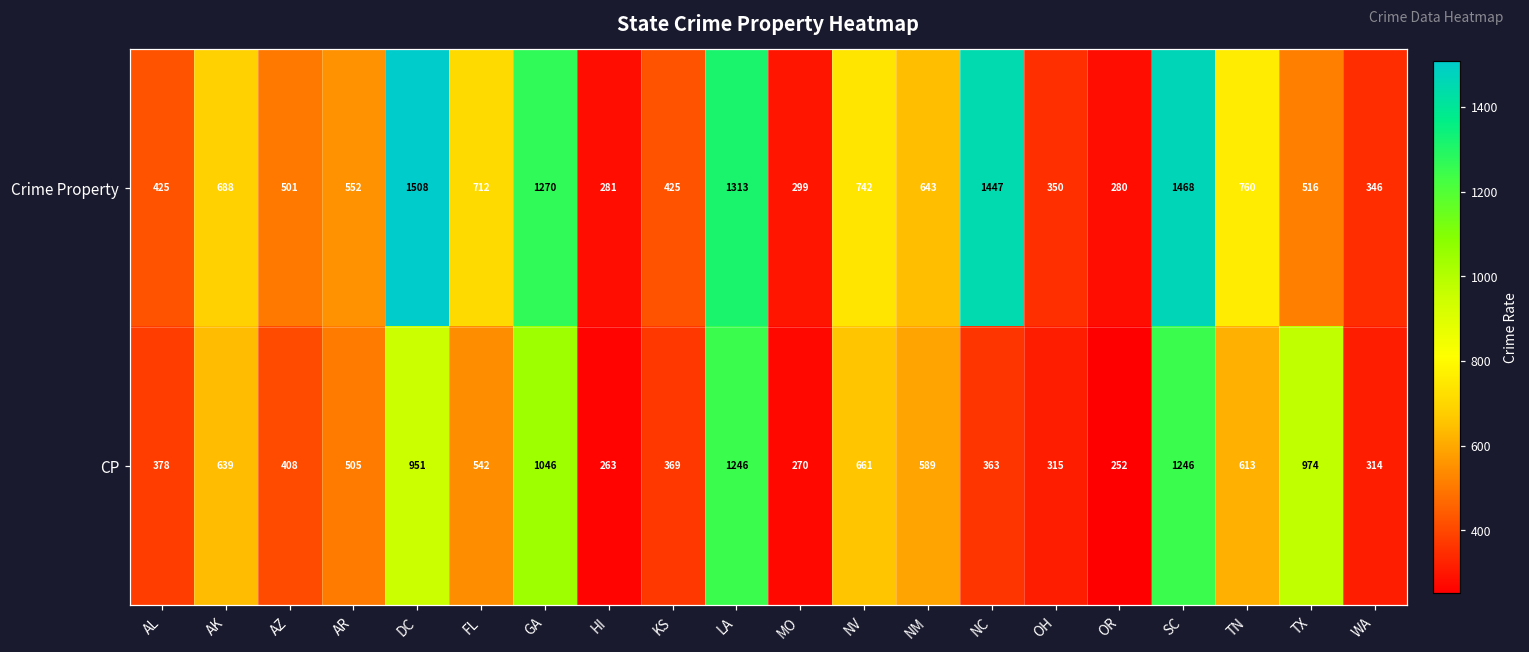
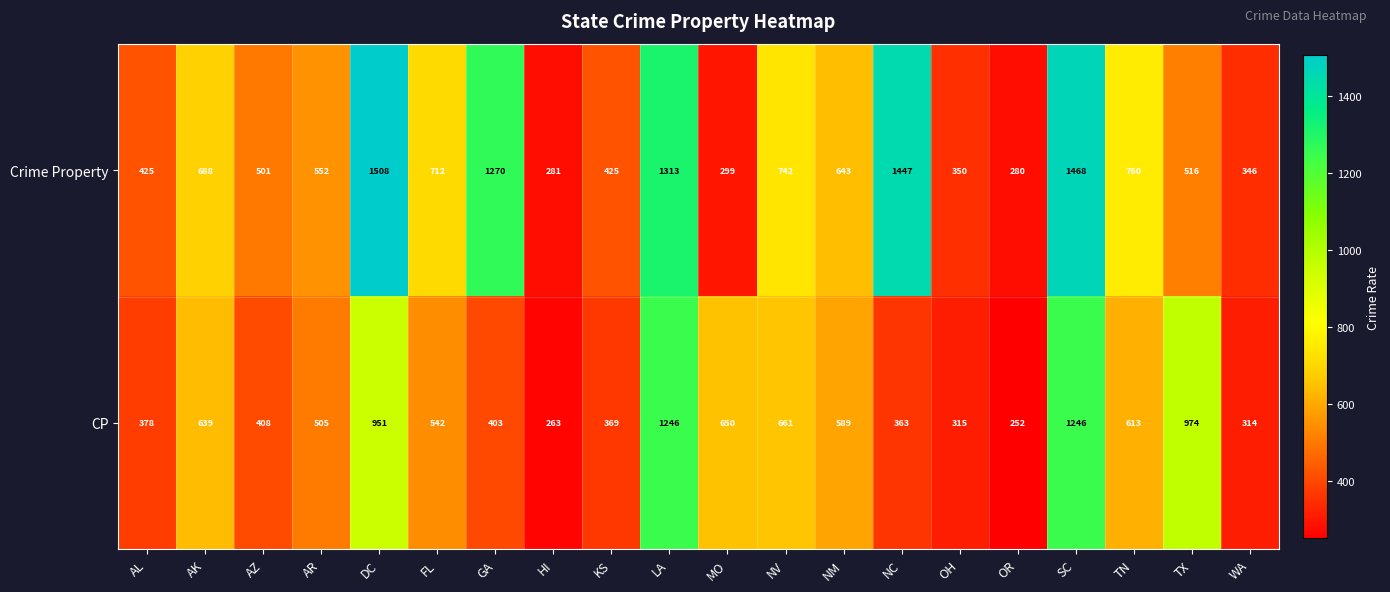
CP, GA: 1046 -> 403
CP, MO: 270 -> 650
